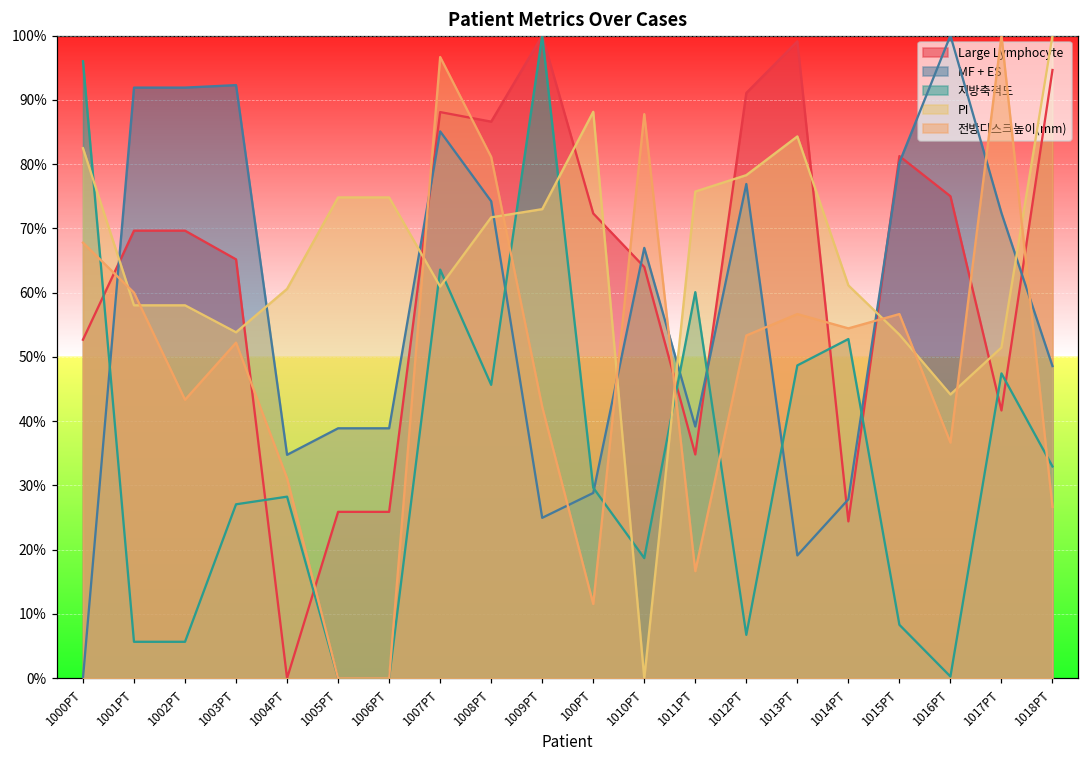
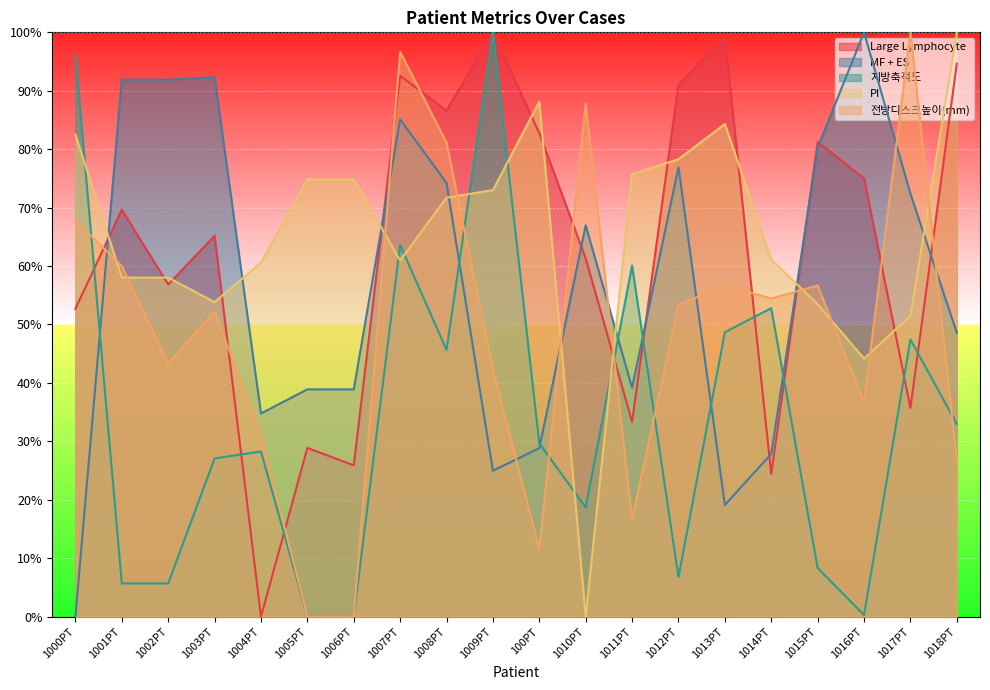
Large Lymphocyte, 1002PT: 70% -> 57%
Large Lymphocyte, 1005PT: 26% -> 29%
Large Lymphocyte, 1007PT: 88% -> 93%
Large Lymphocyte, 100PT: 72% -> 83%
Large Lymphocyte, 1010PT: 64% -> 61%
Large Lymphocyte, 1011PT: 35% -> 33%
Large Lymphocyte, 1017PT: 42% -> 36%
